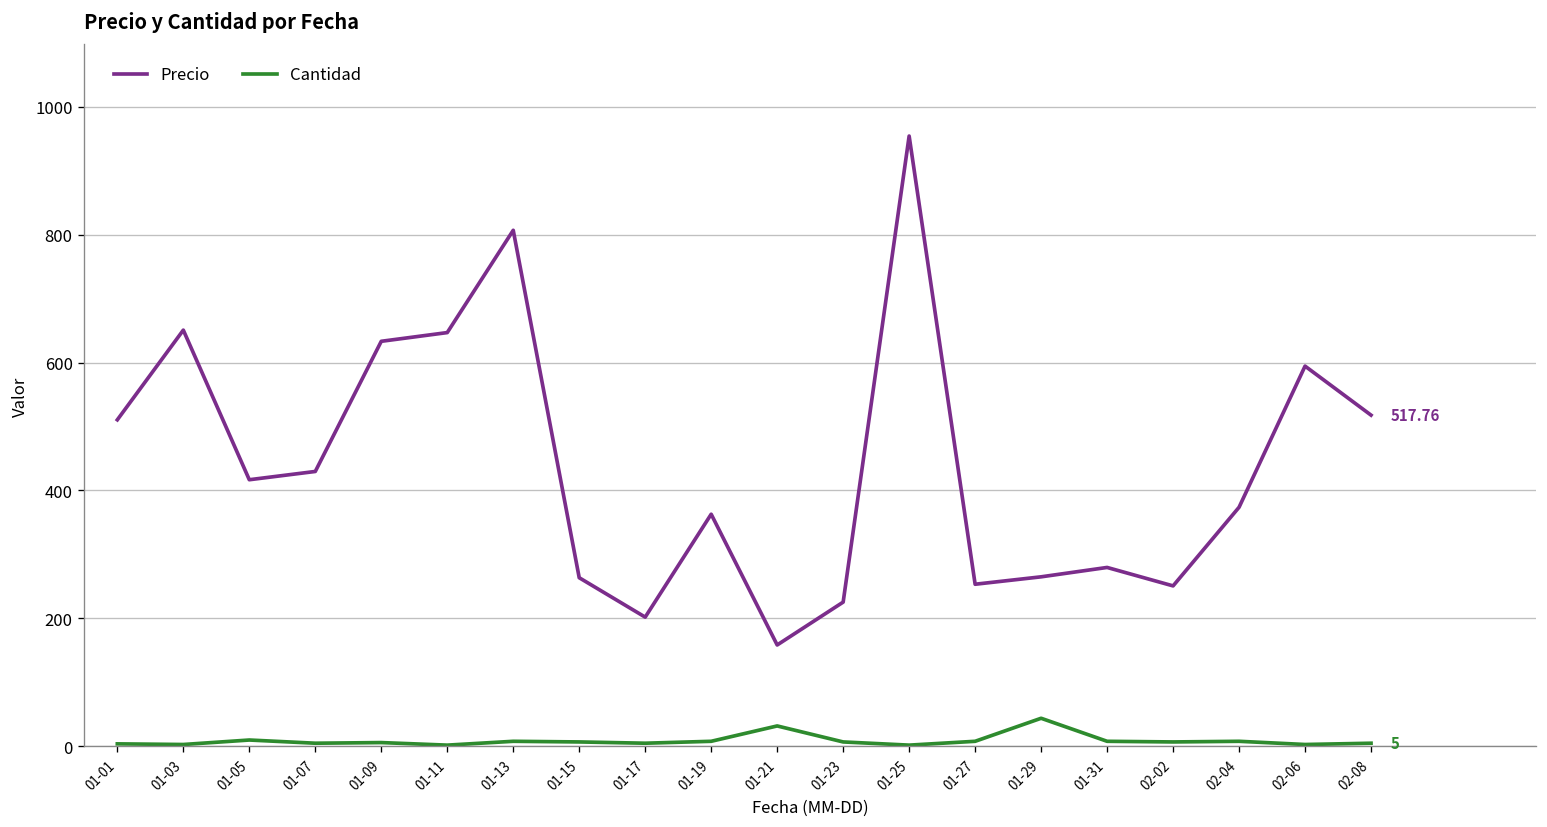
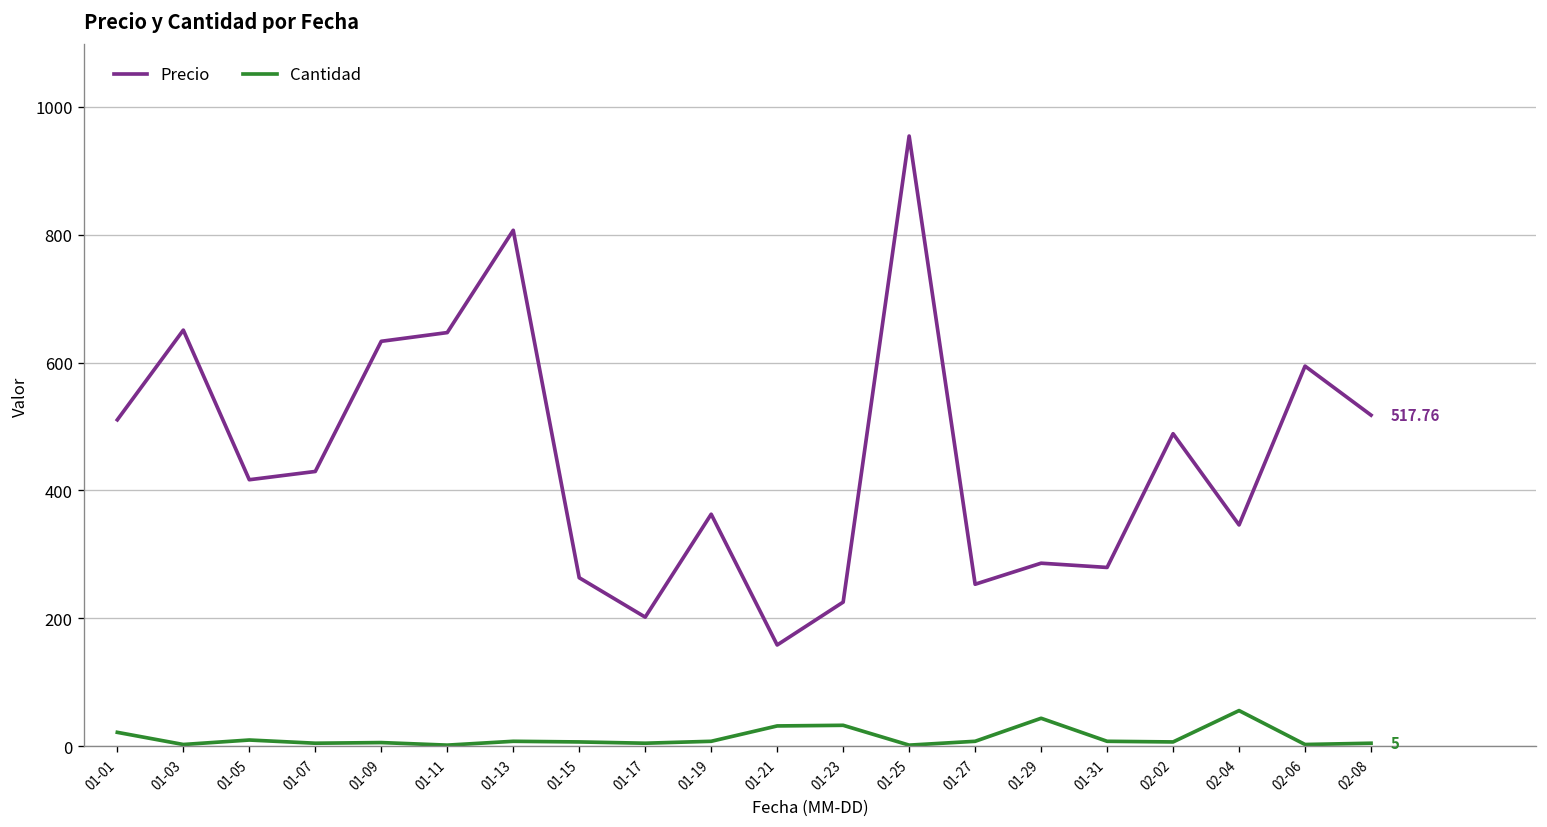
Cantidad, 01-01: 0 -> 20
Cantidad, 01-23: 10 -> 30
Precio, 01-29: 270 -> 290
Precio, 02-02: 250 -> 490
Precio, 02-04: 370 -> 350
Cantidad, 02-04: 10 -> 60
